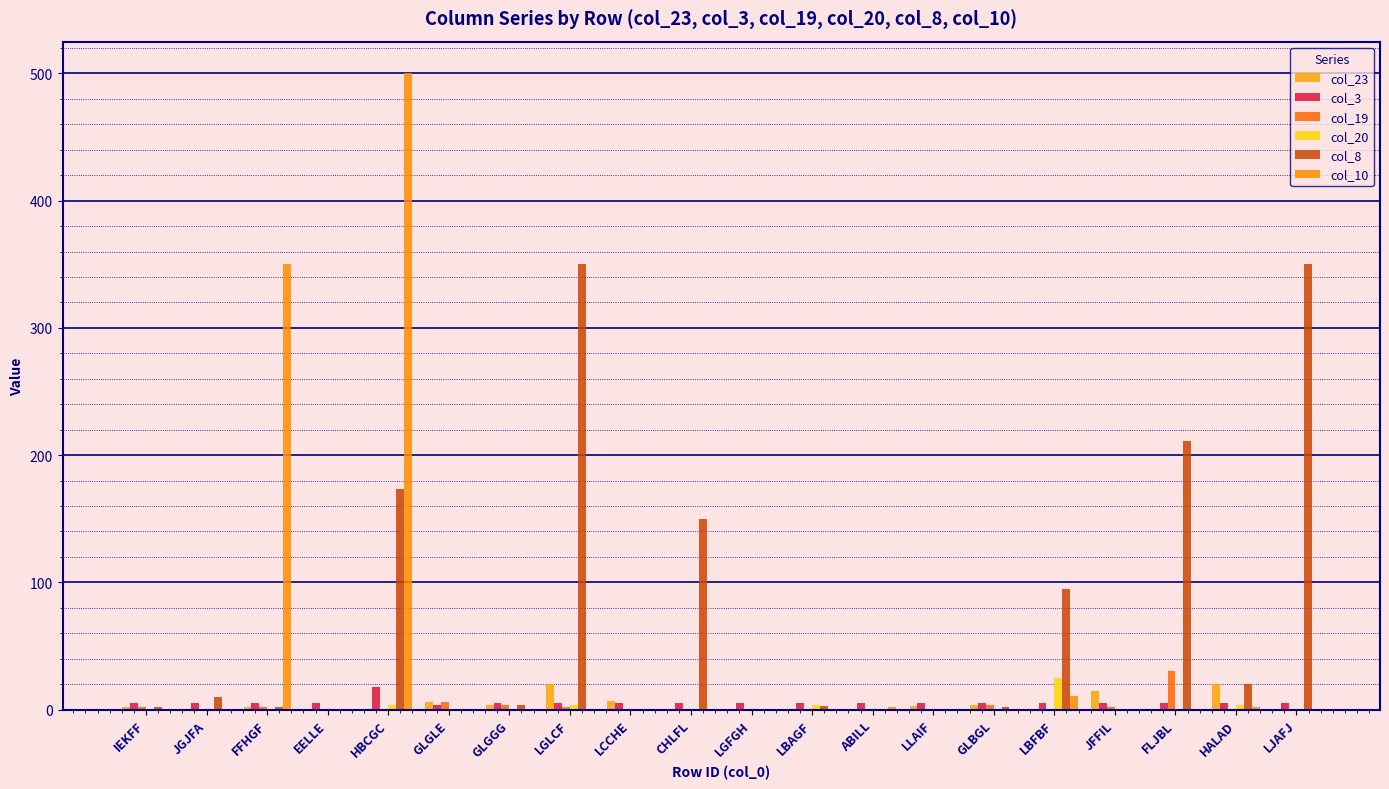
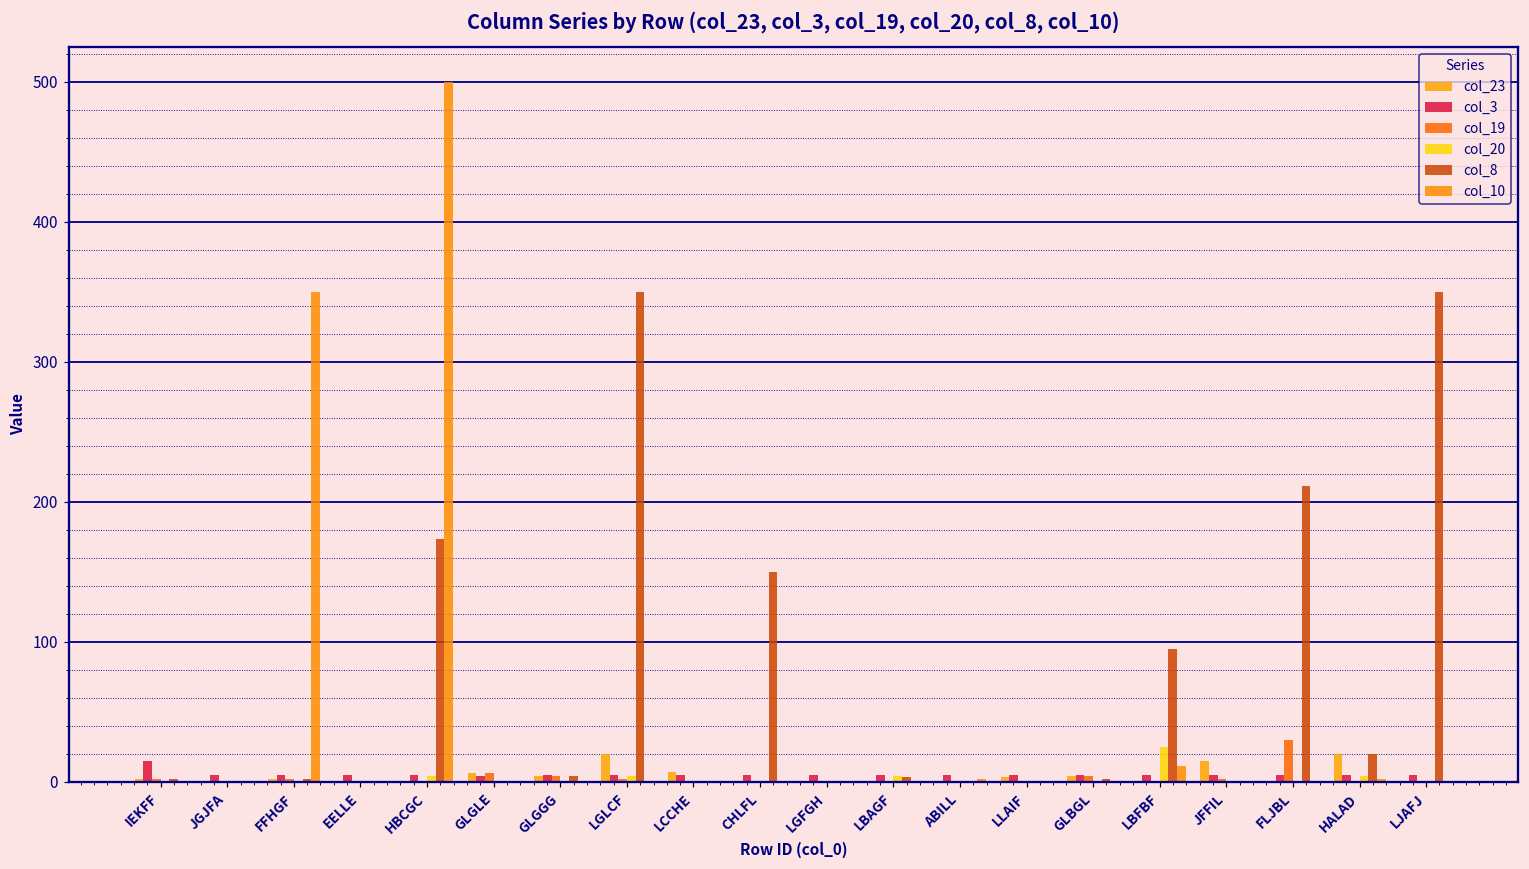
col_3, IEKFF: 5 -> 15
col_8, JGJFA: 10 -> 0
col_3, HBCGC: 18 -> 5
